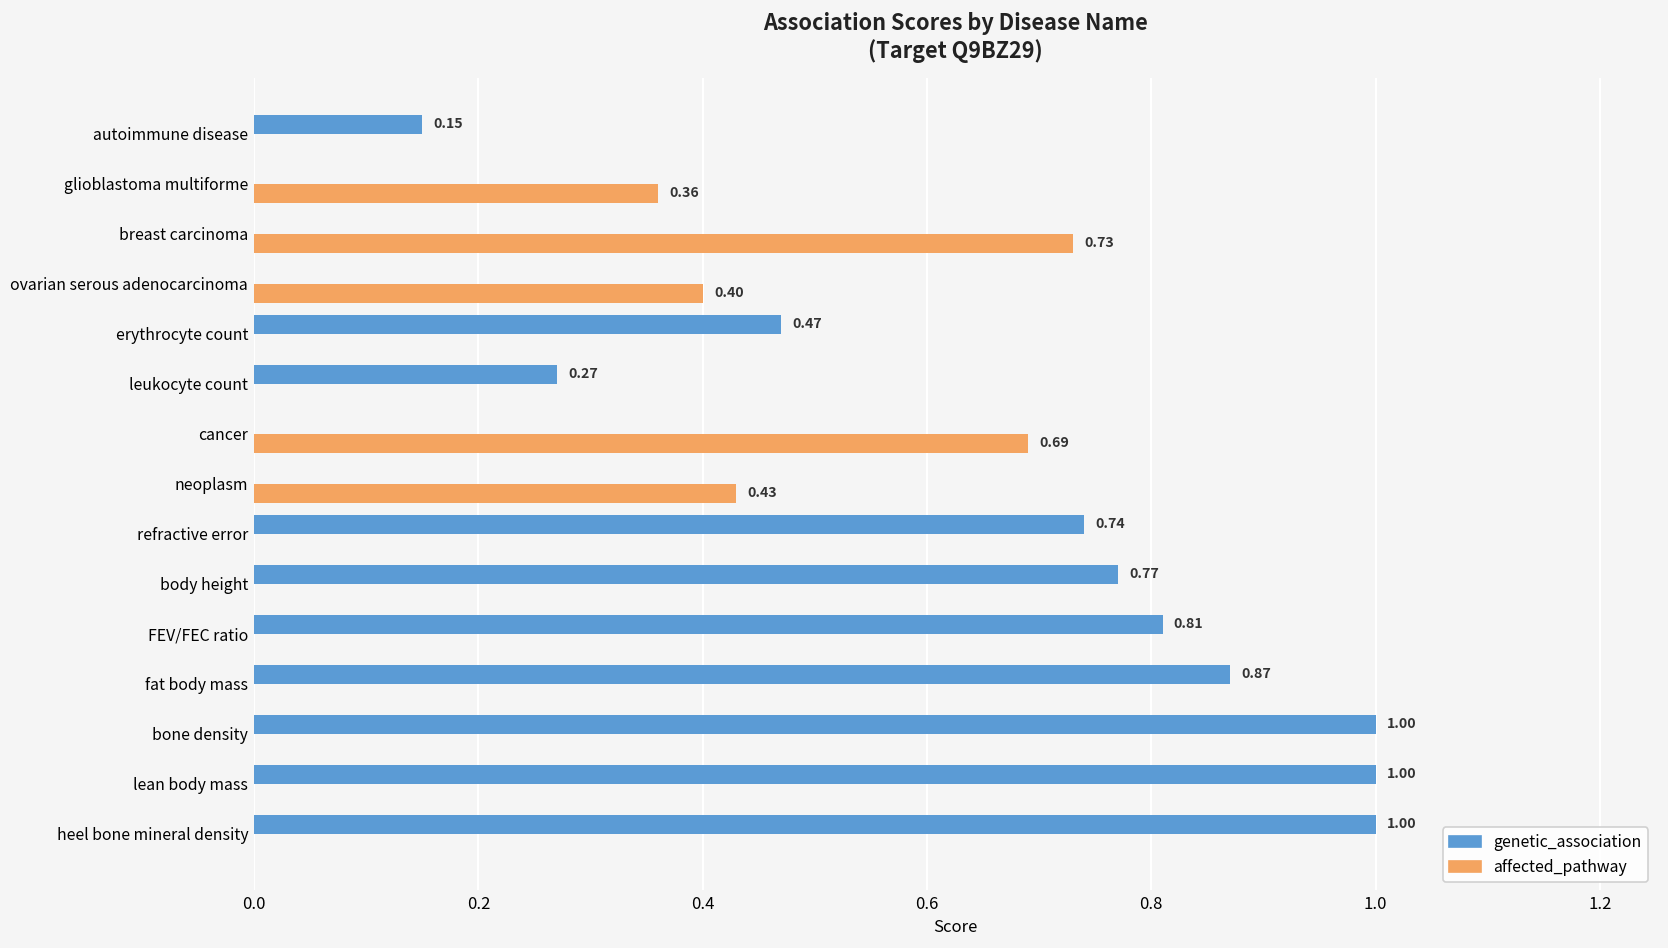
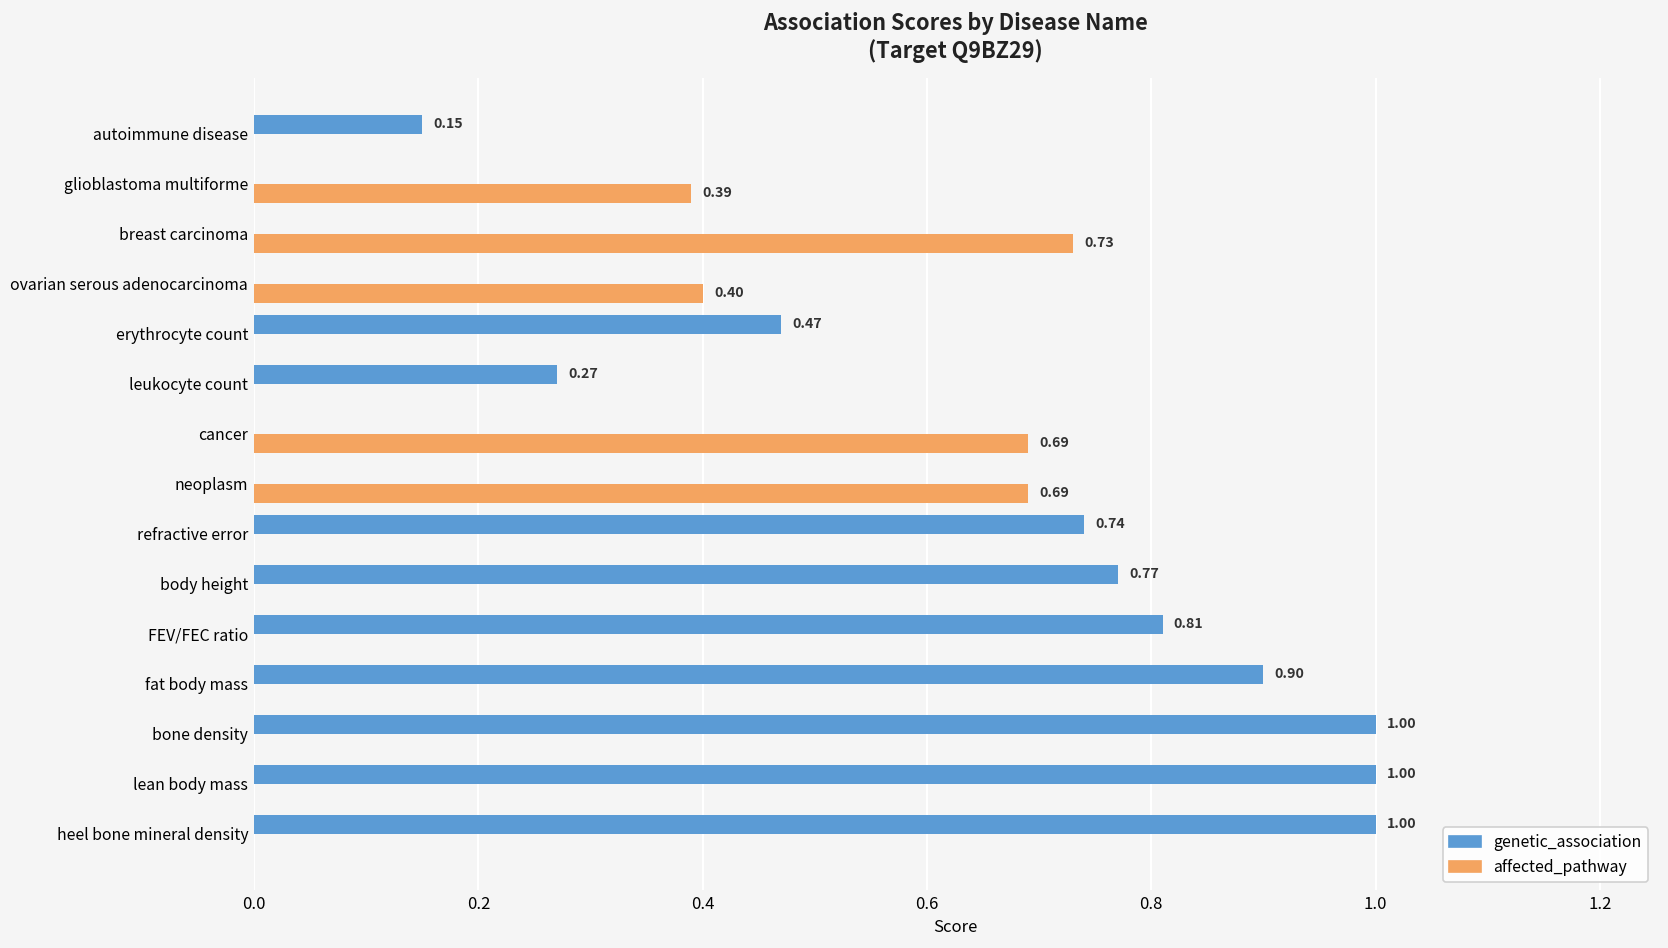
affected_pathway, glioblastoma multiforme: 0.36 -> 0.39
affected_pathway, neoplasm: 0.43 -> 0.69
genetic_association, fat body mass: 0.87 -> 0.90
